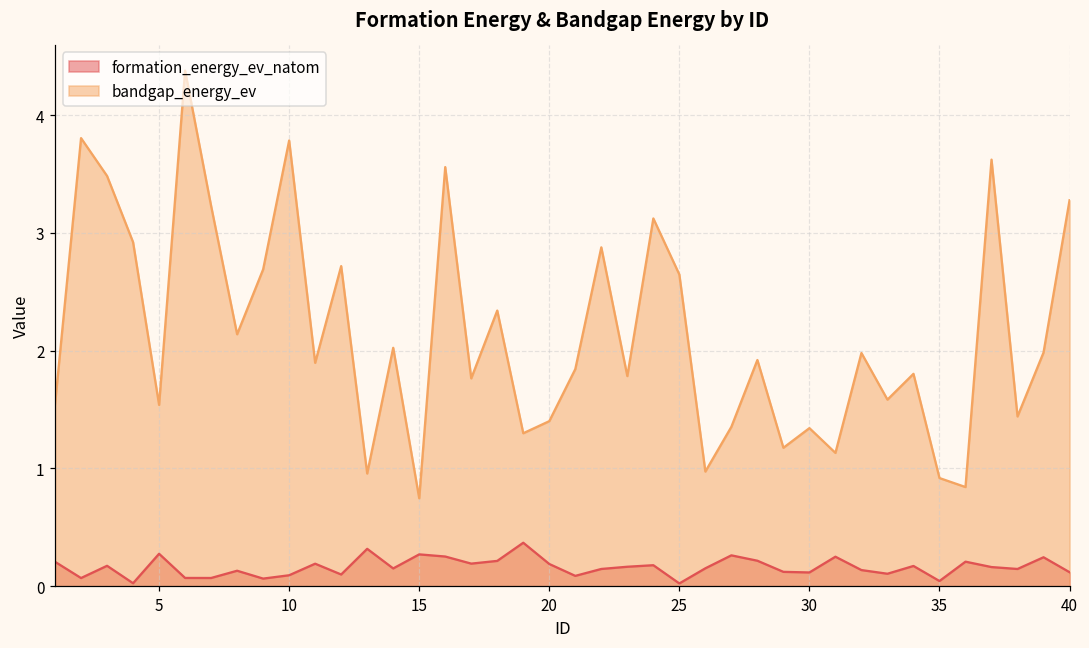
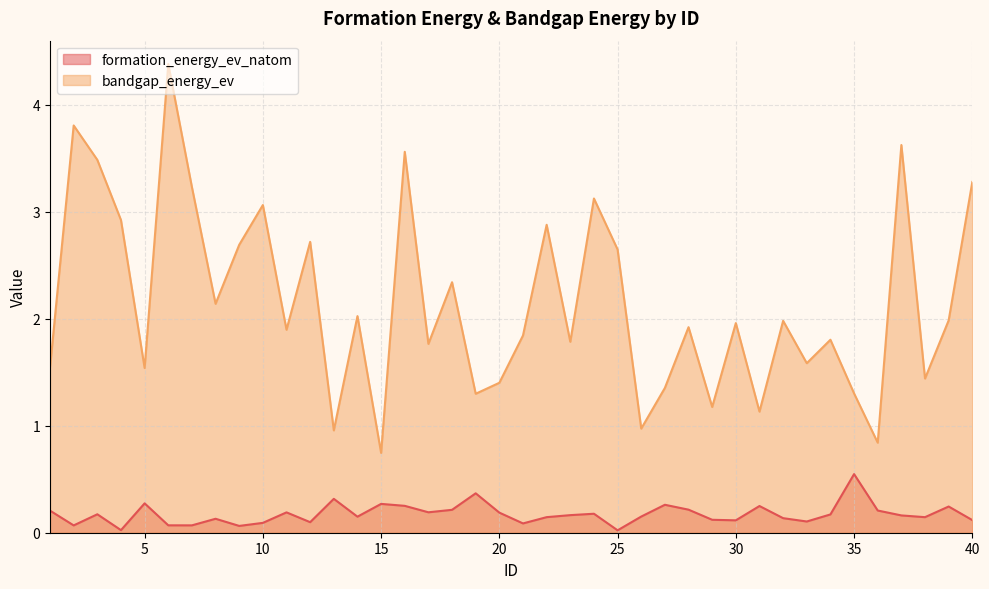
bandgap_energy_ev, 10: 3.78 -> 3.06
bandgap_energy_ev, 30: 1.34 -> 1.96
formation_energy_ev_natom, 35: 0.04 -> 0.55
bandgap_energy_ev, 35: 0.92 -> 1.30
